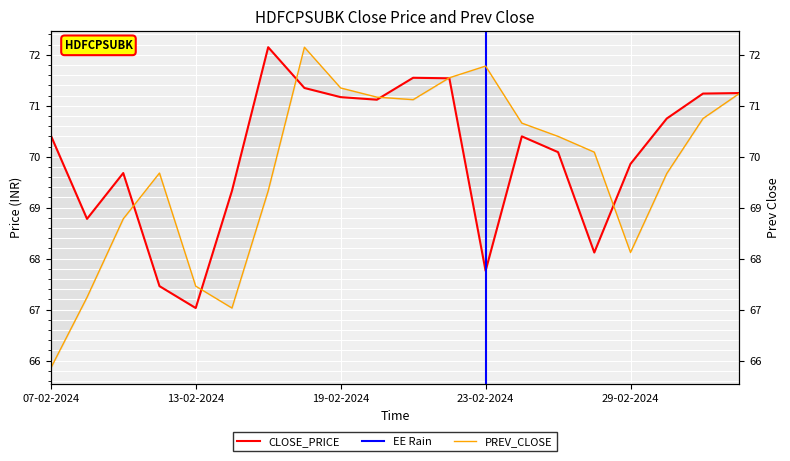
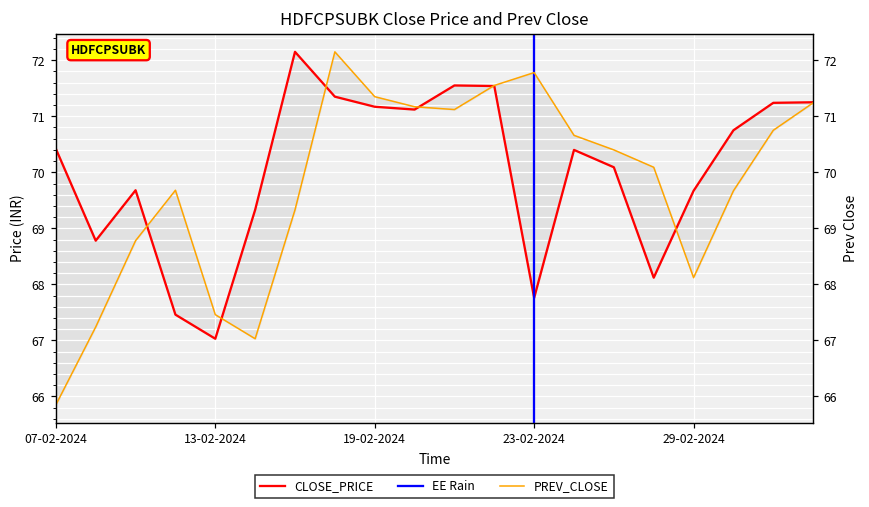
CLOSE_PRICE, 29-02-2024: 69.9 -> 69.7
